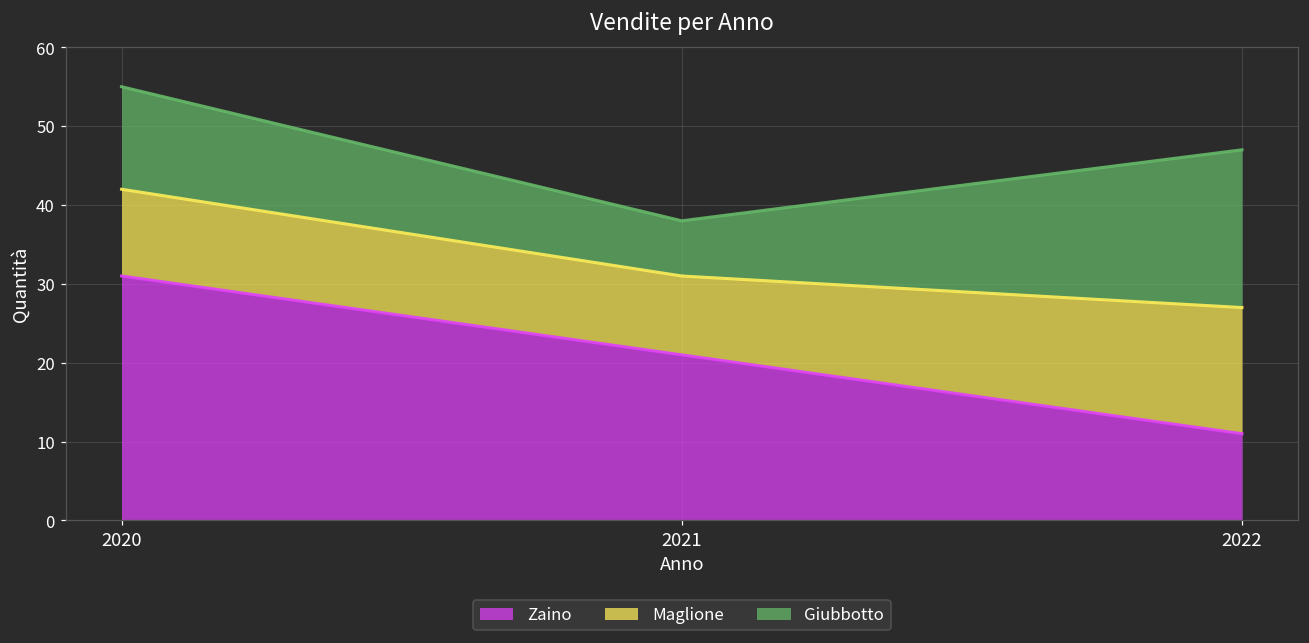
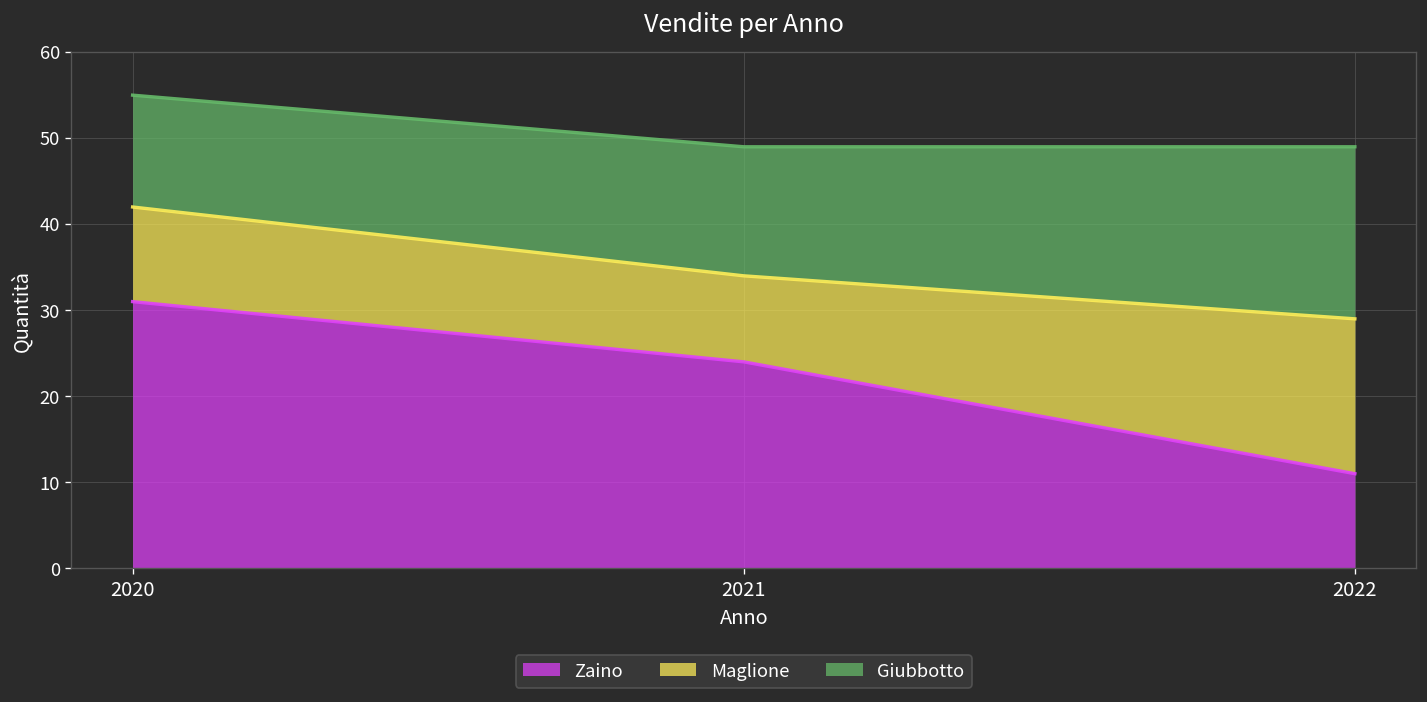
Zaino, 2021: 21 -> 24
Giubbotto, 2021: 7 -> 15
Maglione, 2022: 16 -> 18
